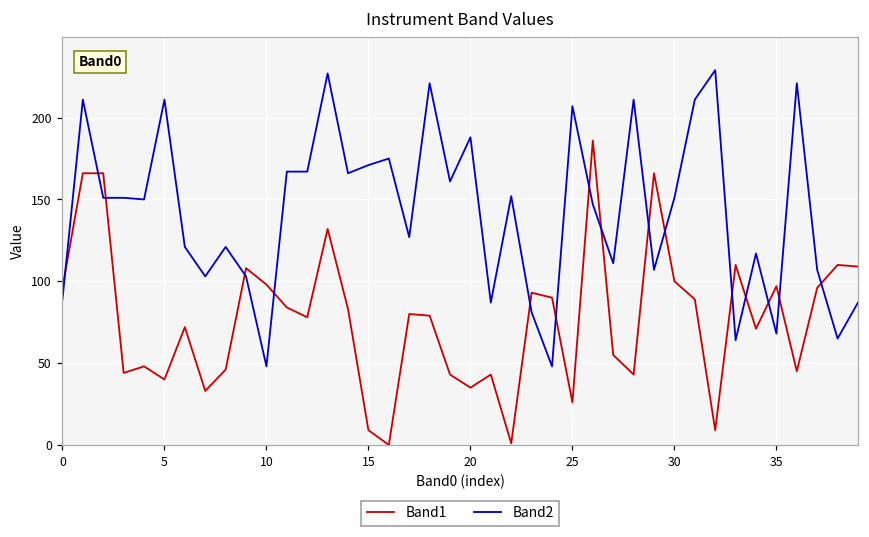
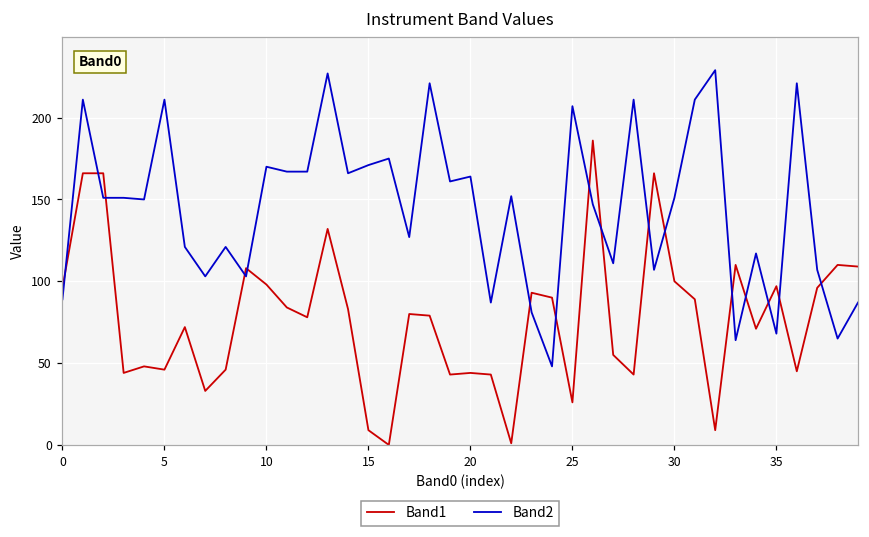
Band1, 5: 40 -> 46
Band2, 10: 48 -> 170
Band1, 20: 35 -> 44
Band2, 20: 188 -> 164
